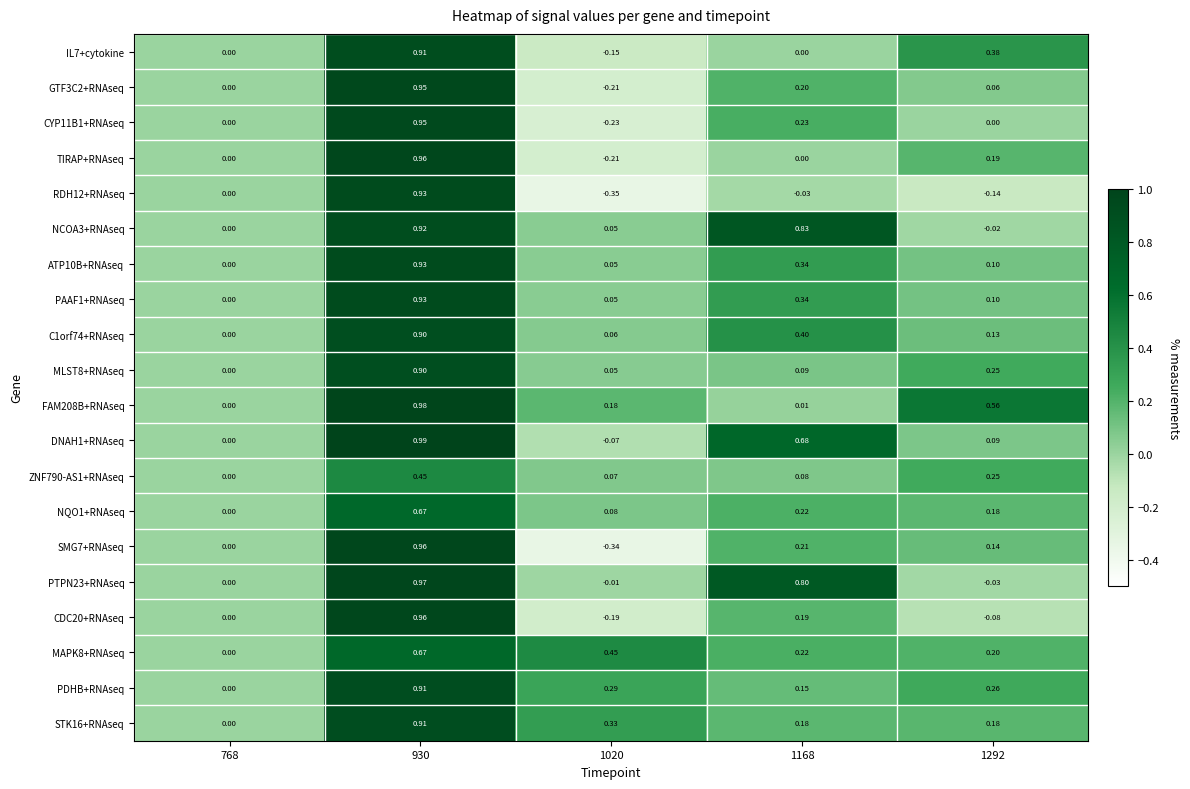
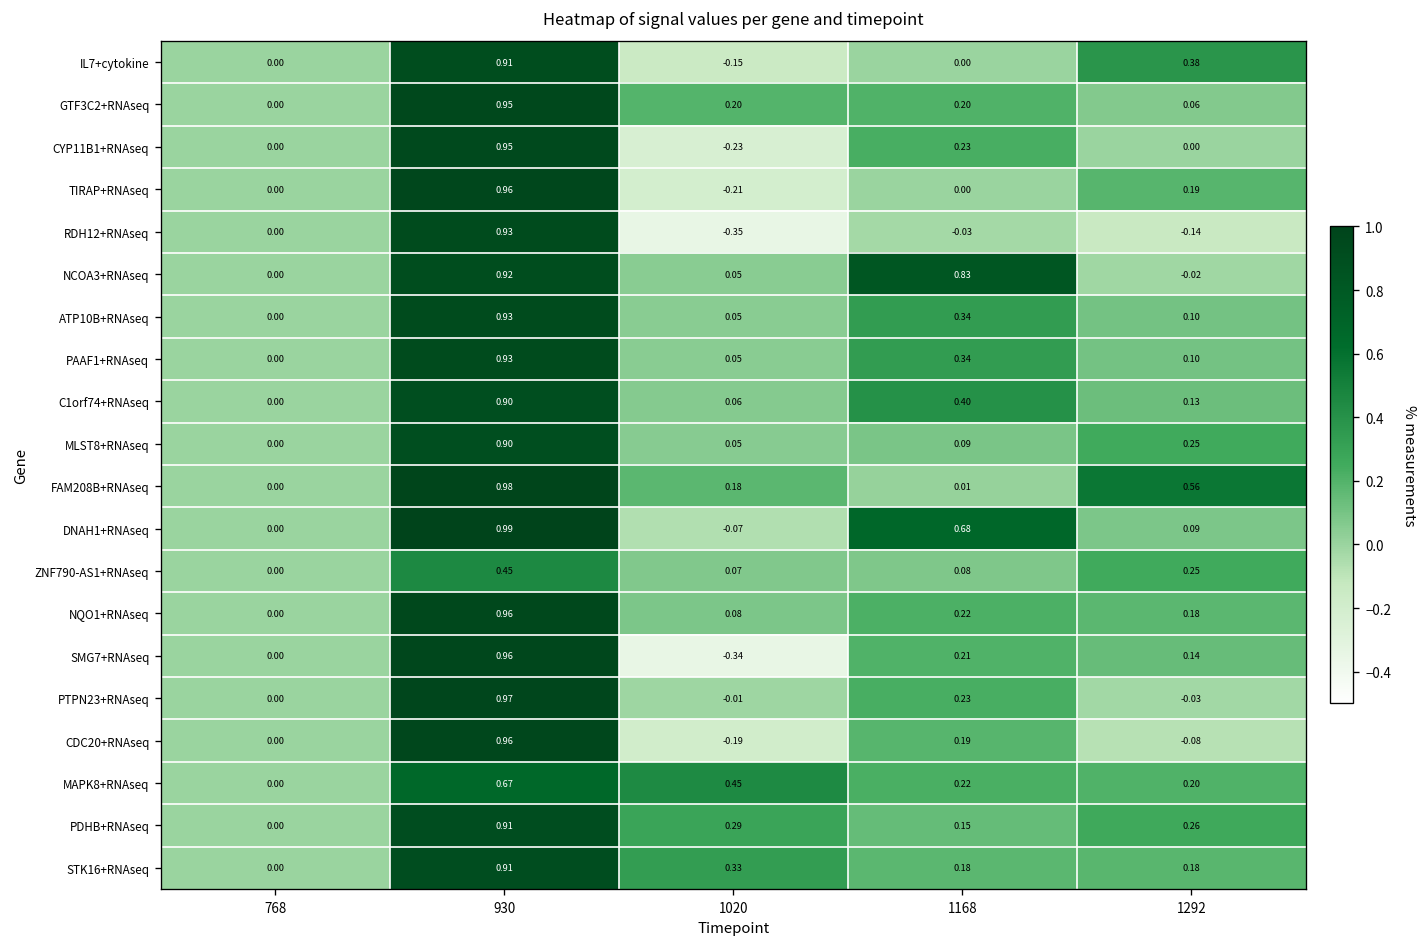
GTF3C2+RNAseq, 1020: -0.21 -> 0.20
NQO1+RNAseq, 930: 0.67 -> 0.96
PTPN23+RNAseq, 1168: 0.80 -> 0.23
